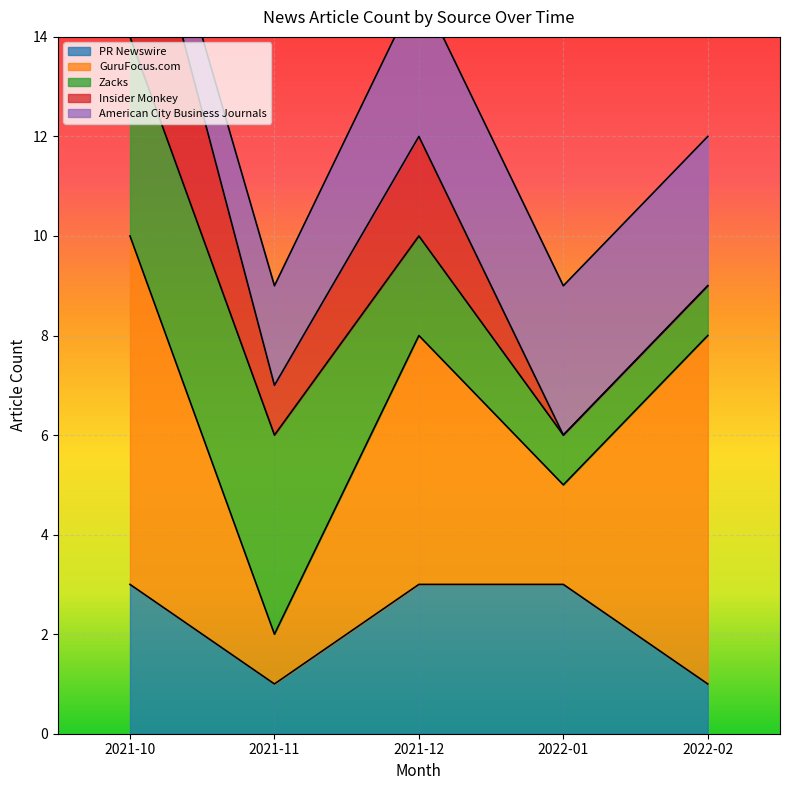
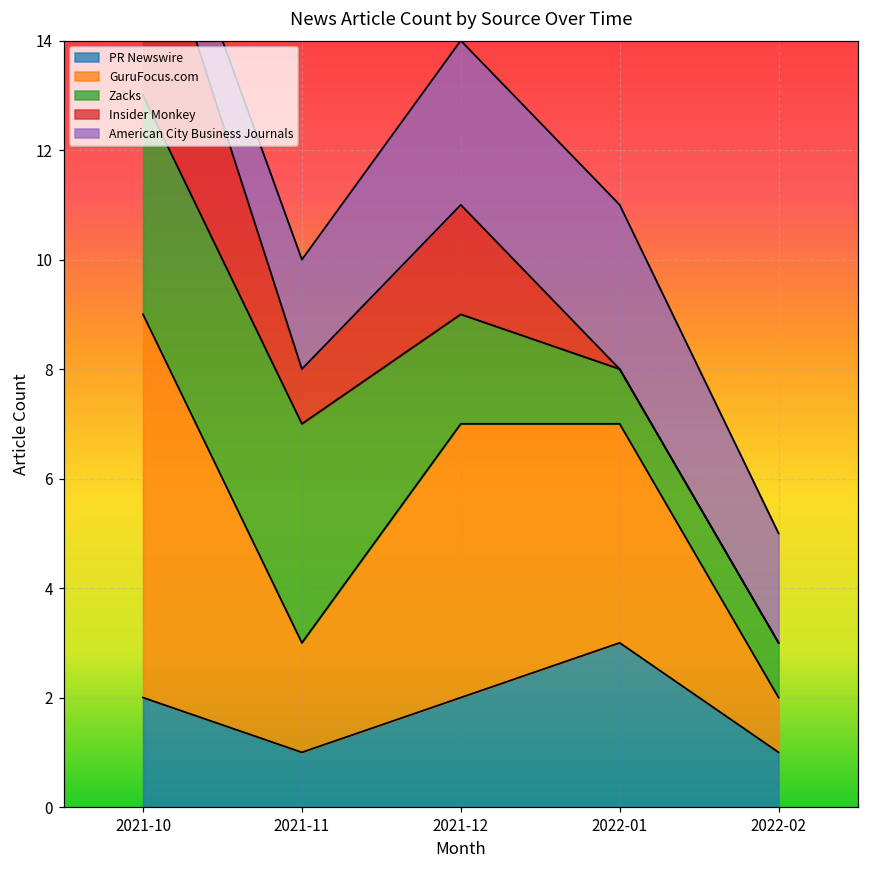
PR Newswire, 2021-10: 3 -> 2
GuruFocus.com, 2021-11: 1 -> 2
PR Newswire, 2021-12: 3 -> 2
GuruFocus.com, 2022-01: 2 -> 4
GuruFocus.com, 2022-02: 7 -> 1
American City Business Journals, 2022-02: 3 -> 2
